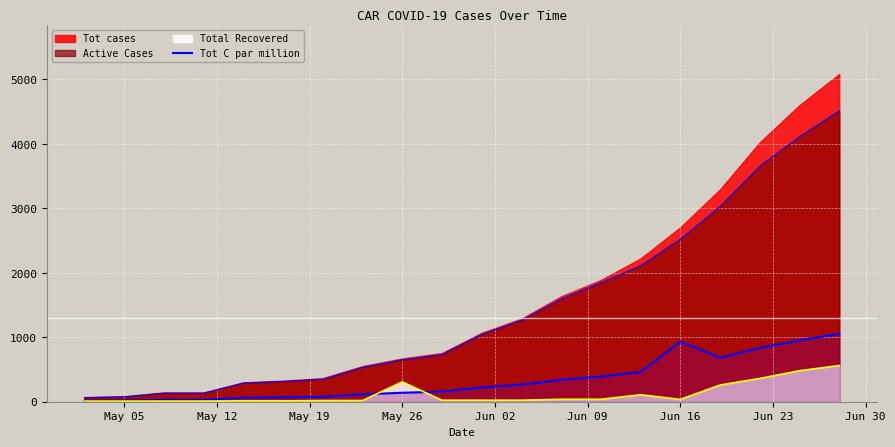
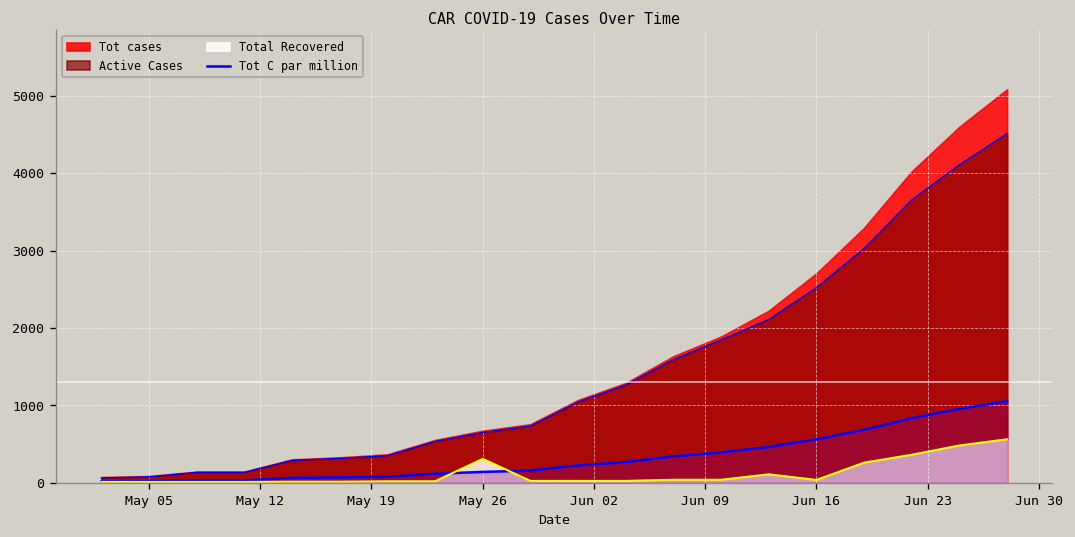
Tot C par million, Jun 16: 900 -> 600
